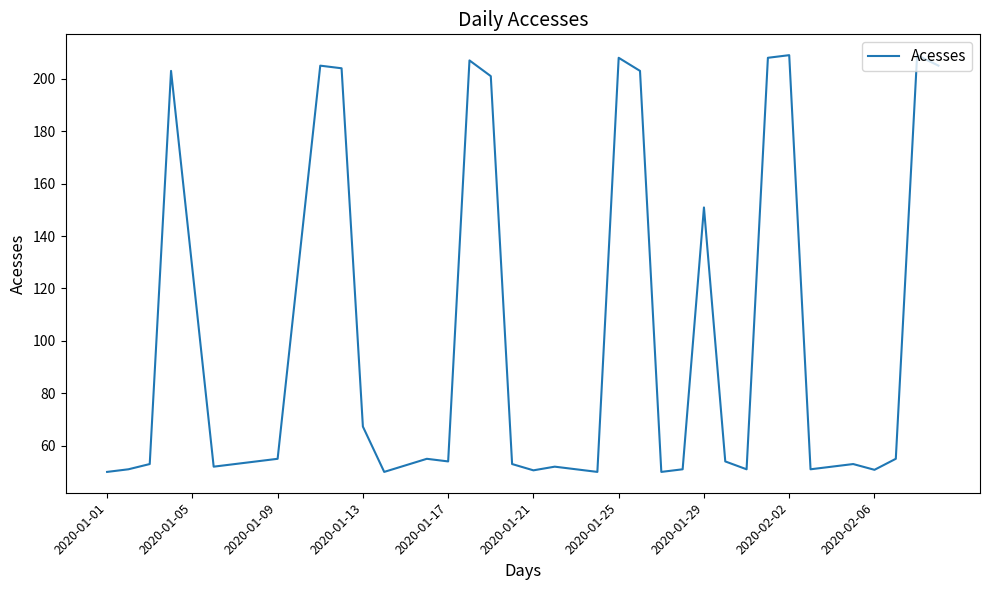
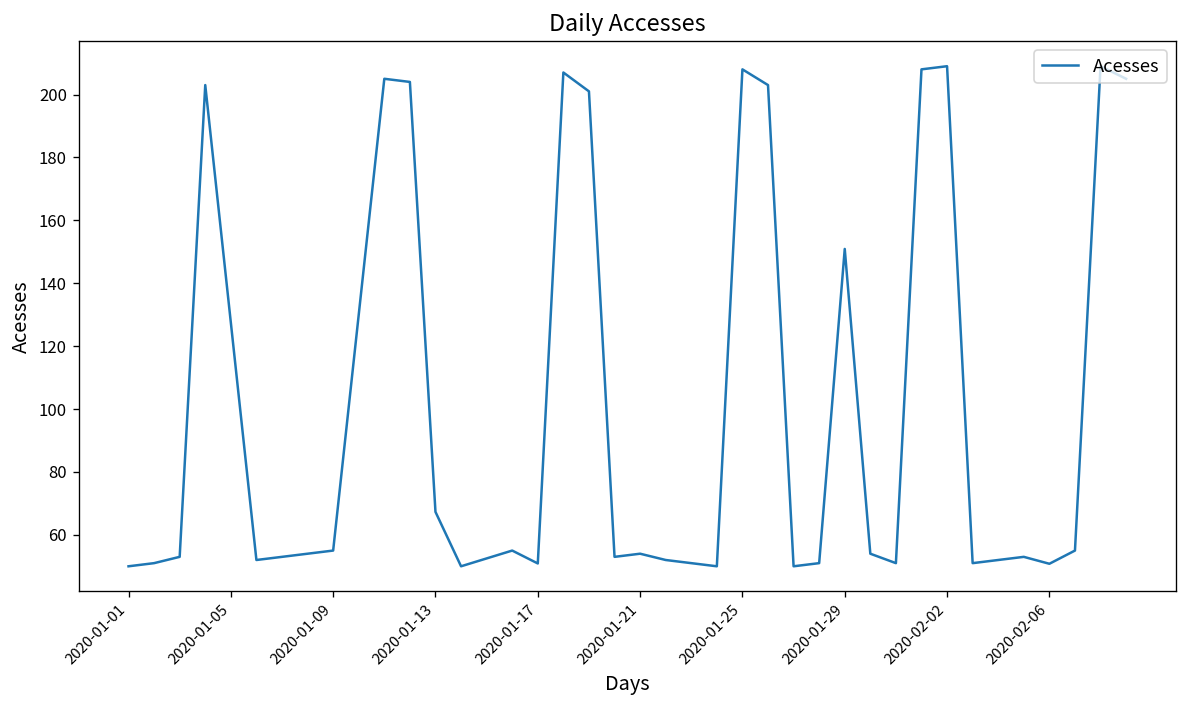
2020-01-17: 54 -> 51
2020-01-21: 51 -> 54
